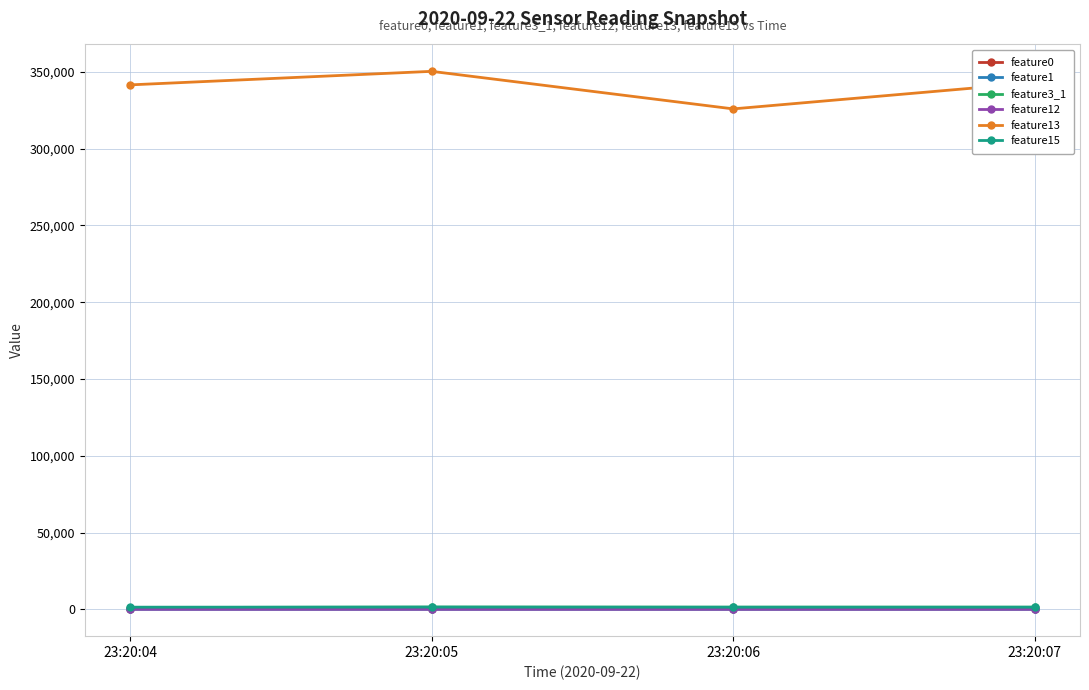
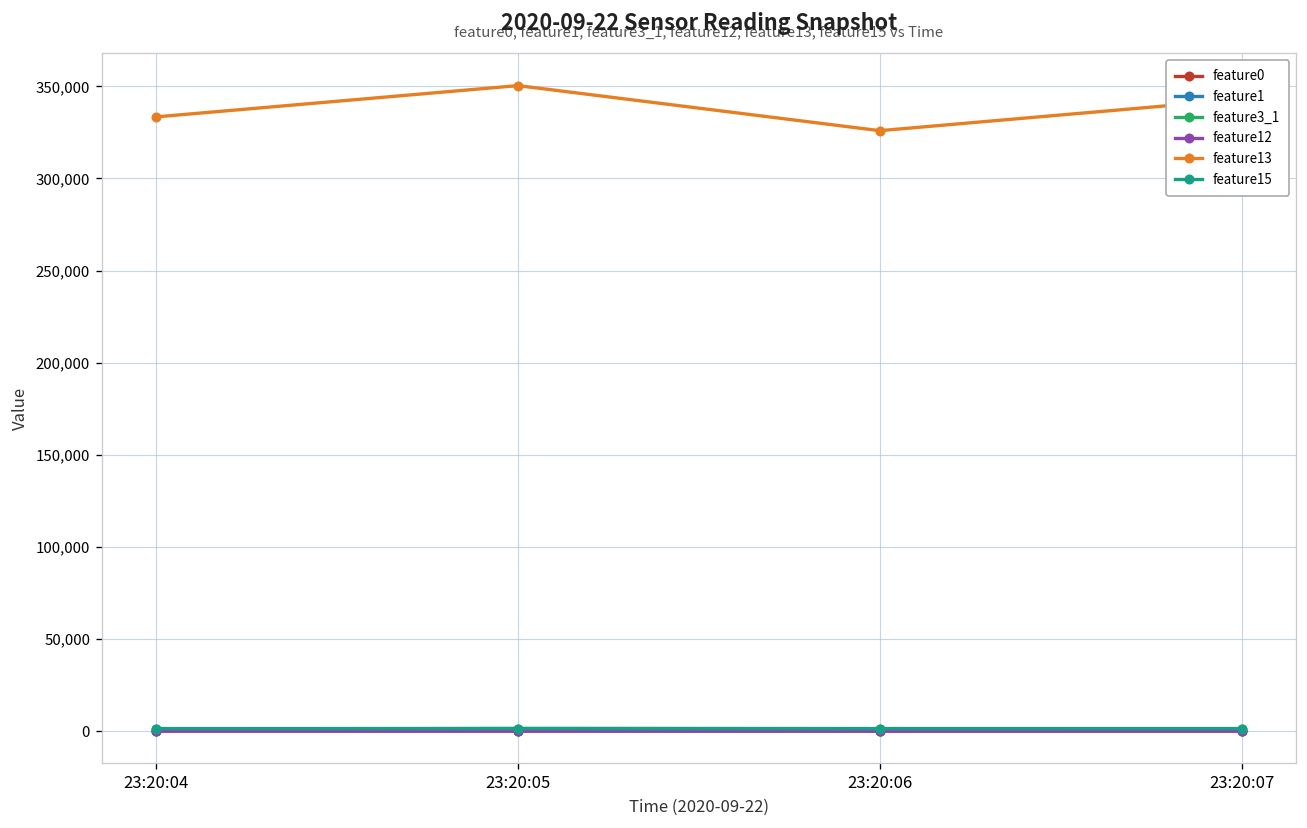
feature13, 23:20:04: 342,000 -> 333,000
